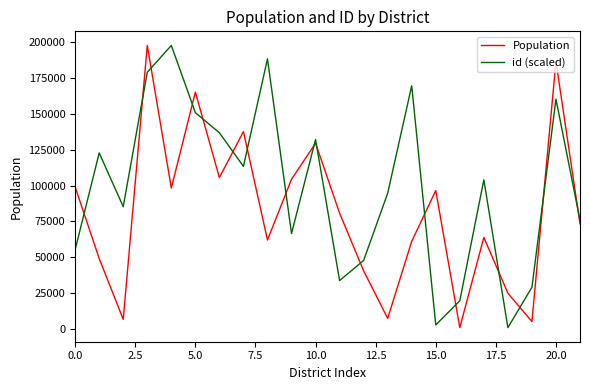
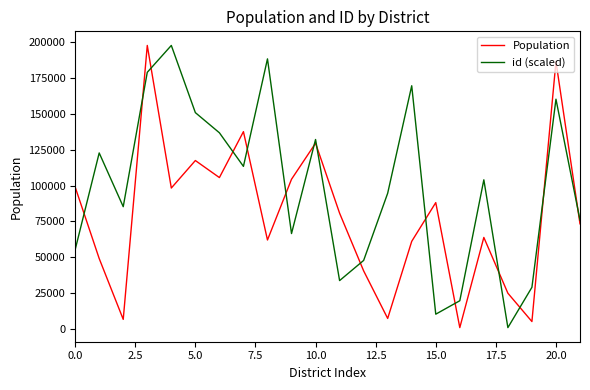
Population, 5.0: 165000 -> 117000
Population, 15.0: 97000 -> 88000
id (scaled), 15.0: 3000 -> 10000
